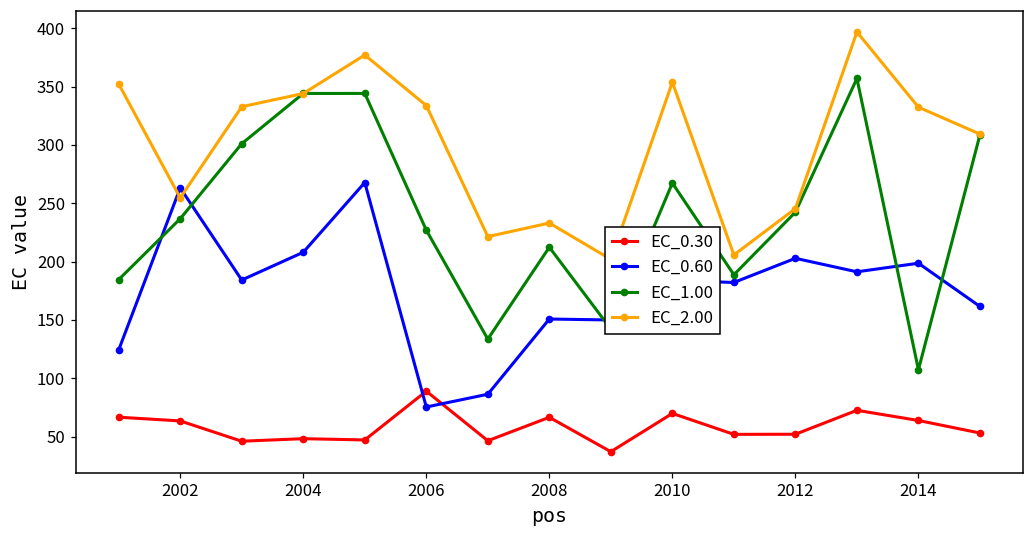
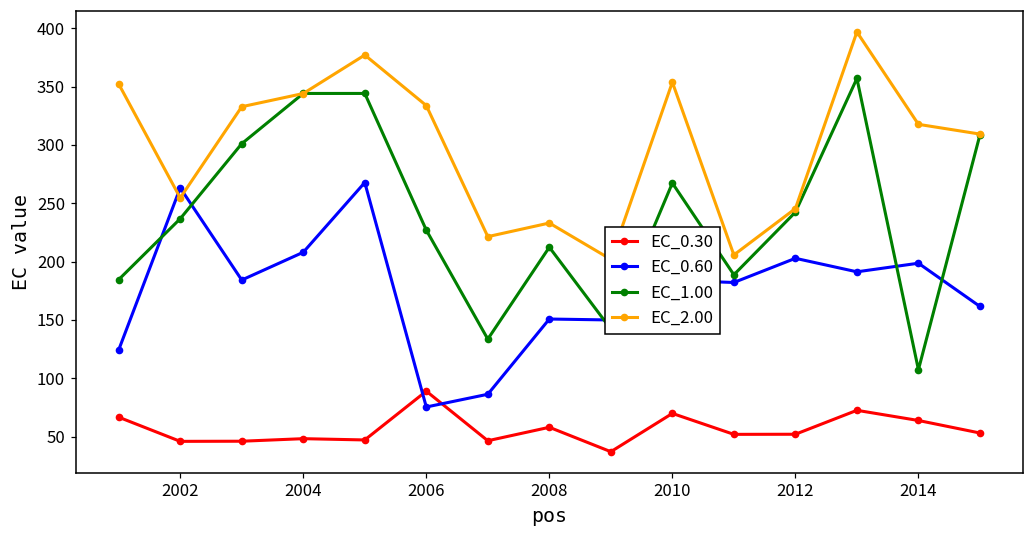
EC_0.30, 2002: 63 -> 46
EC_0.30, 2008: 67 -> 58
EC_2.00, 2014: 332 -> 318
